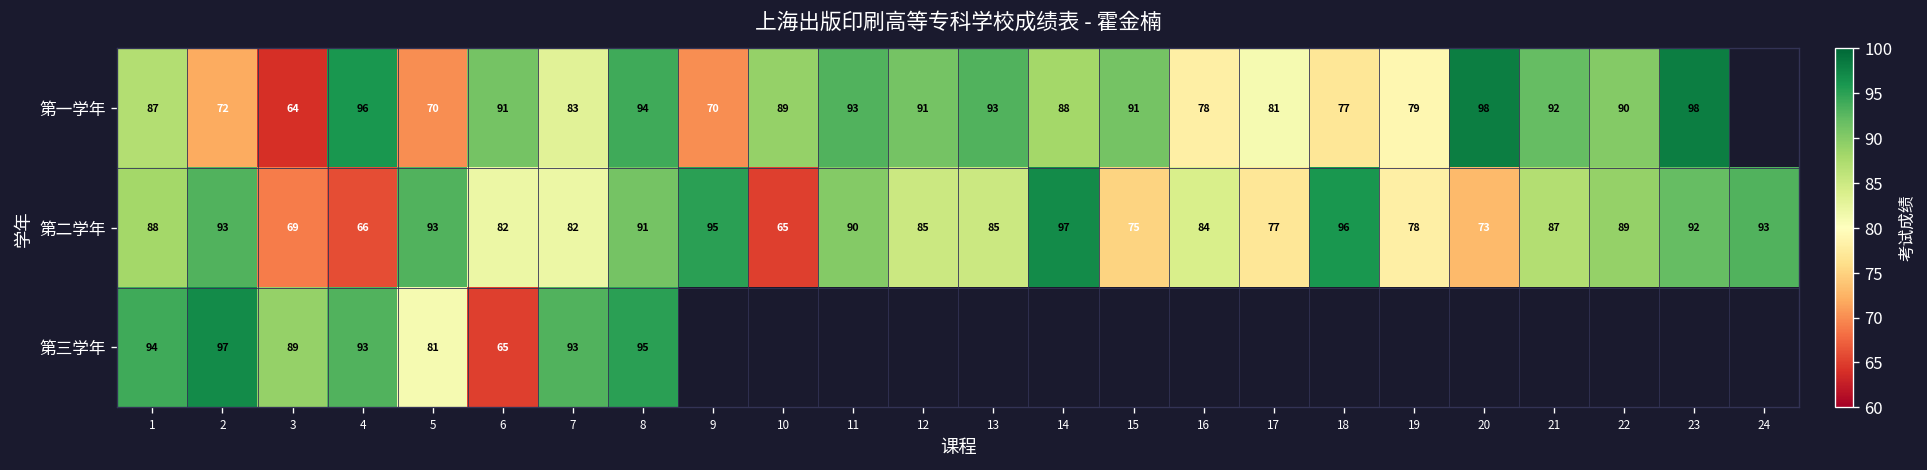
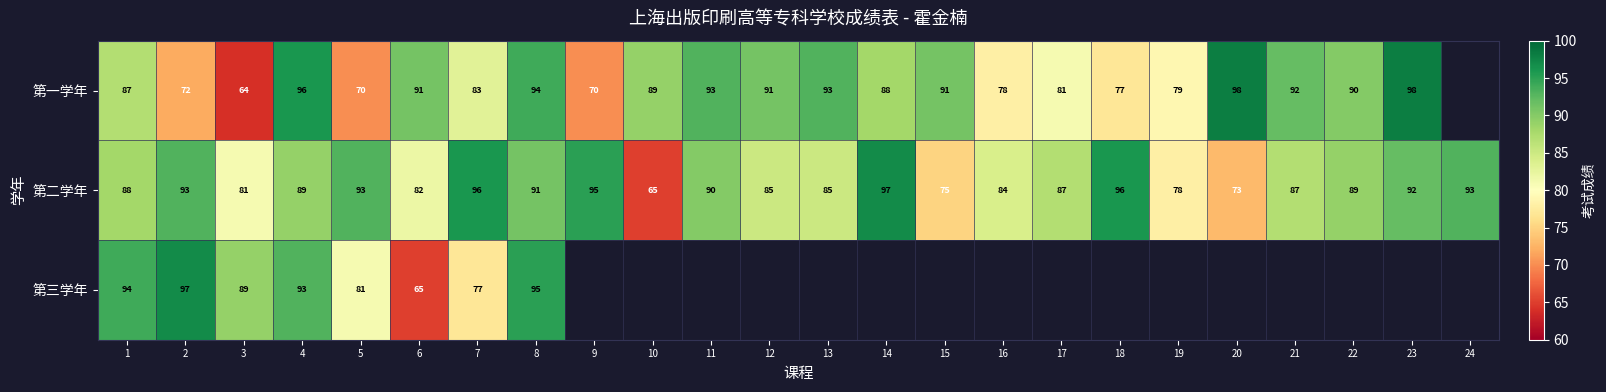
第二学年, 3: 69 -> 81
第二学年, 4: 66 -> 89
第二学年, 7: 82 -> 96
第二学年, 17: 77 -> 87
第三学年, 7: 93 -> 77
